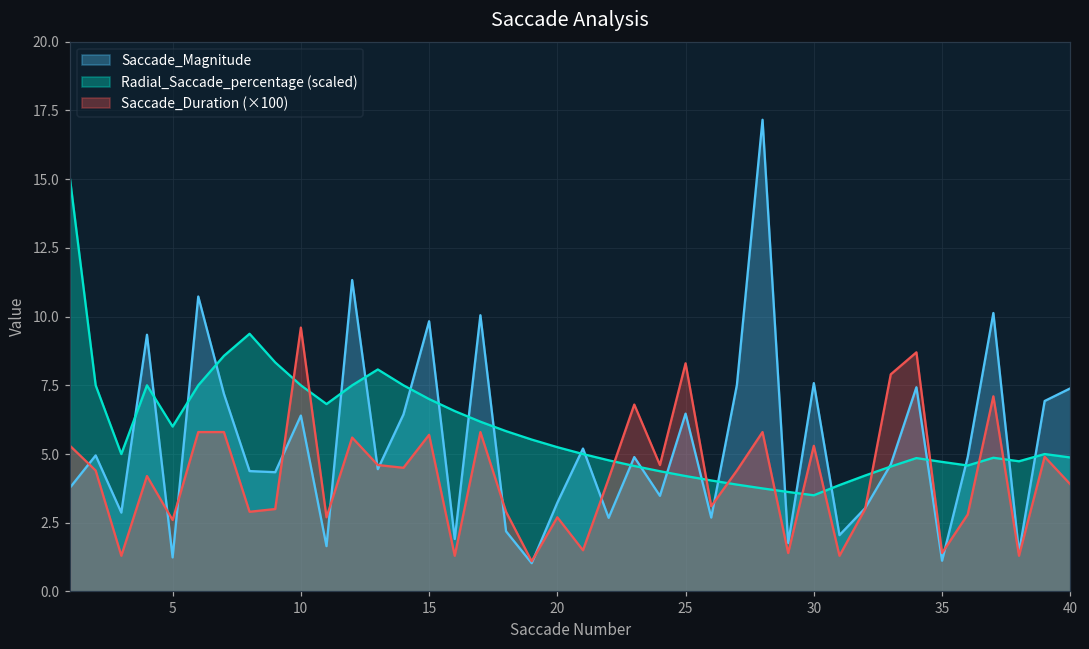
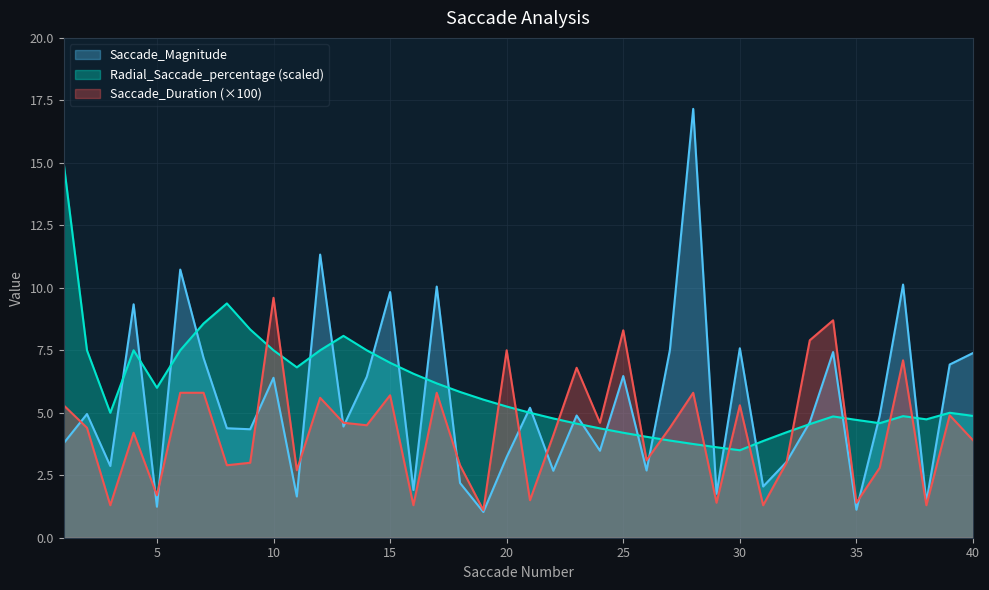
Saccade_Duration (×100), 5: 2.6 -> 1.7
Saccade_Duration (×100), 20: 2.7 -> 7.5
